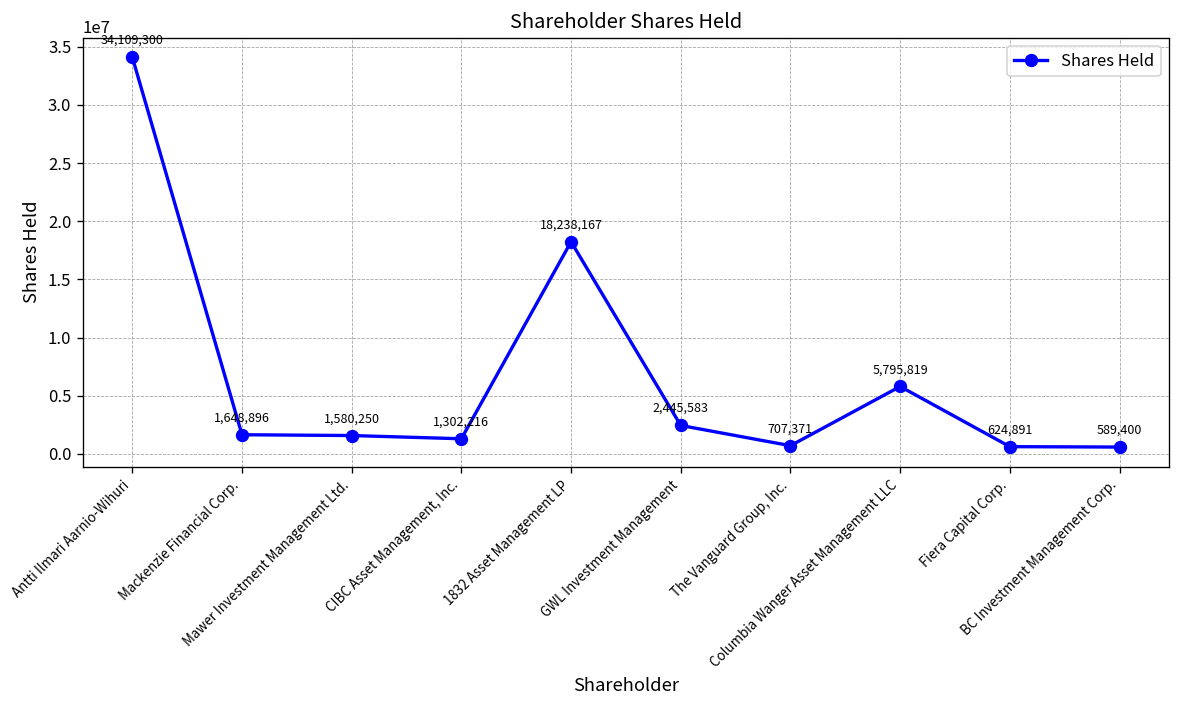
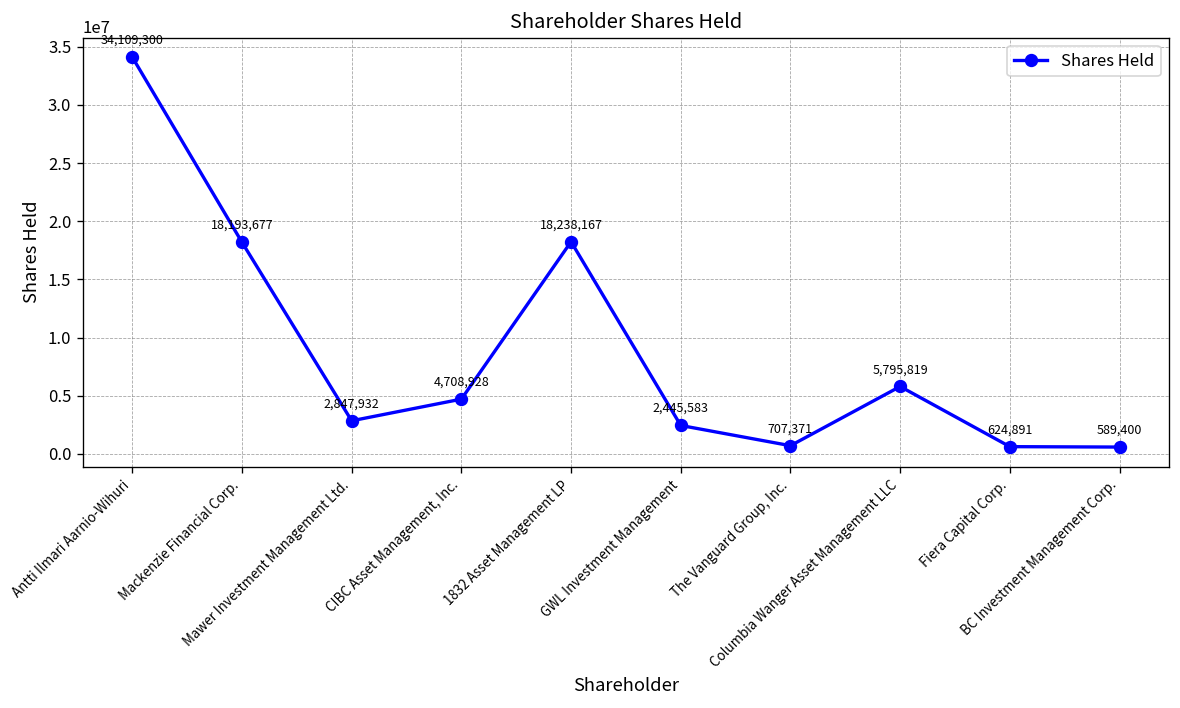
Mackenzie Financial Corp.: 1,648,896 -> 18,193,677
Mawer Investment Management Ltd.: 1,580,250 -> 2,847,932
CIBC Asset Management, Inc.: 1,302,216 -> 4,708,928
